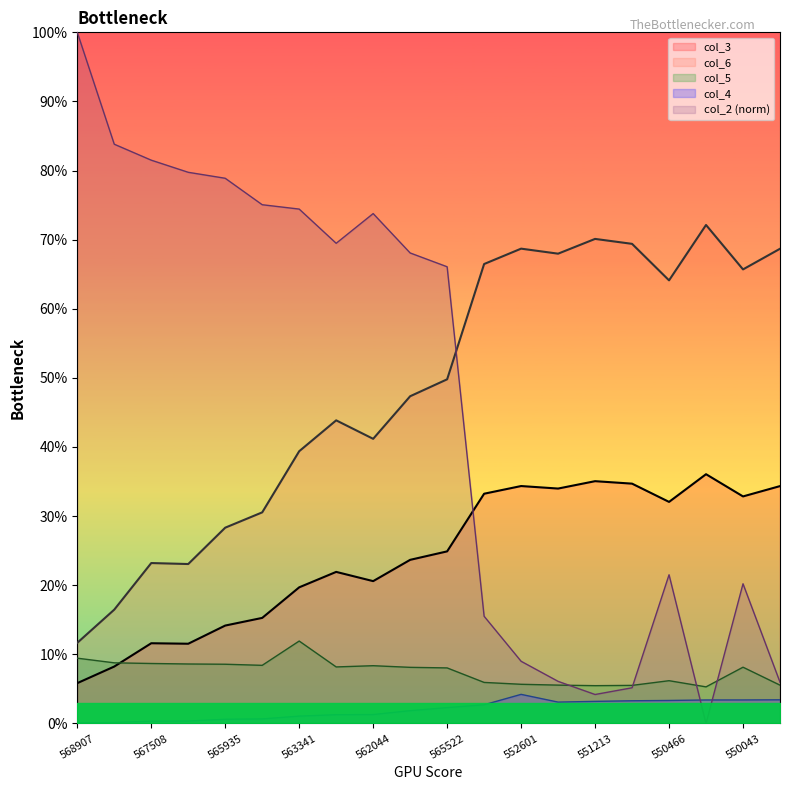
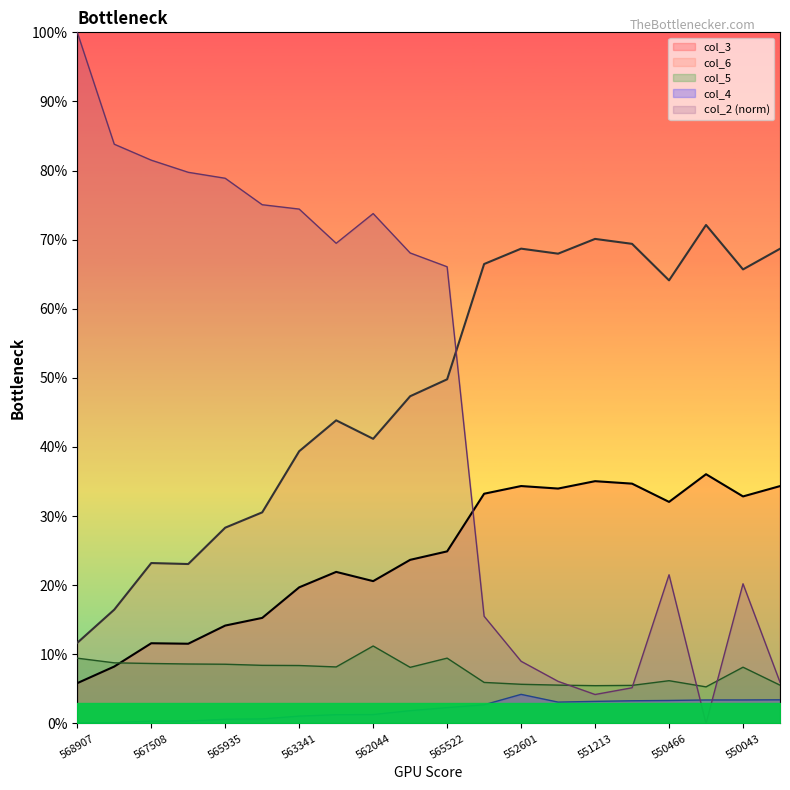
col_5, 563341: 12% -> 8%
col_5, 562044: 8% -> 11%
col_5, 565522: 8% -> 9%
